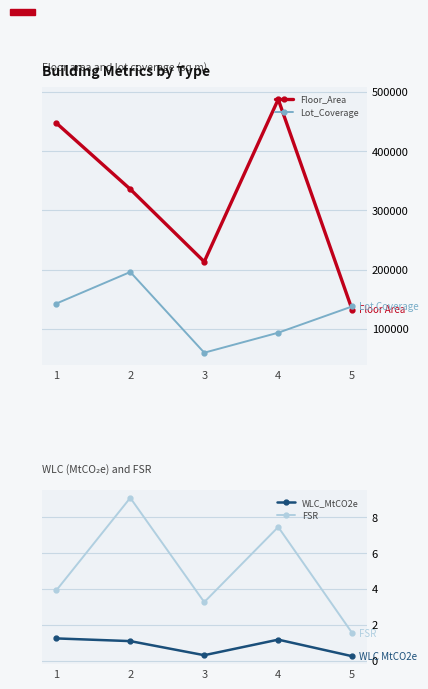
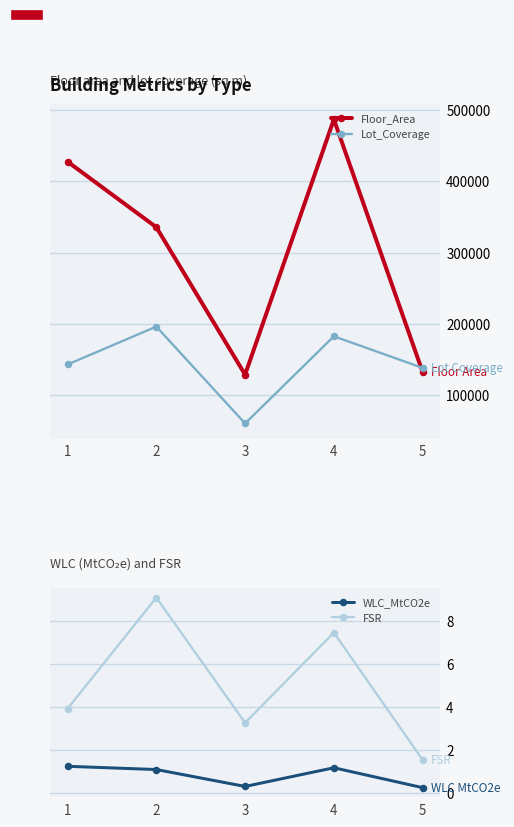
Building Metrics by Type, Floor_Area, 1: 450000 -> 430000
Building Metrics by Type, Floor_Area, 3: 210000 -> 130000
Building Metrics by Type, Lot_Coverage, 4: 90000 -> 180000
